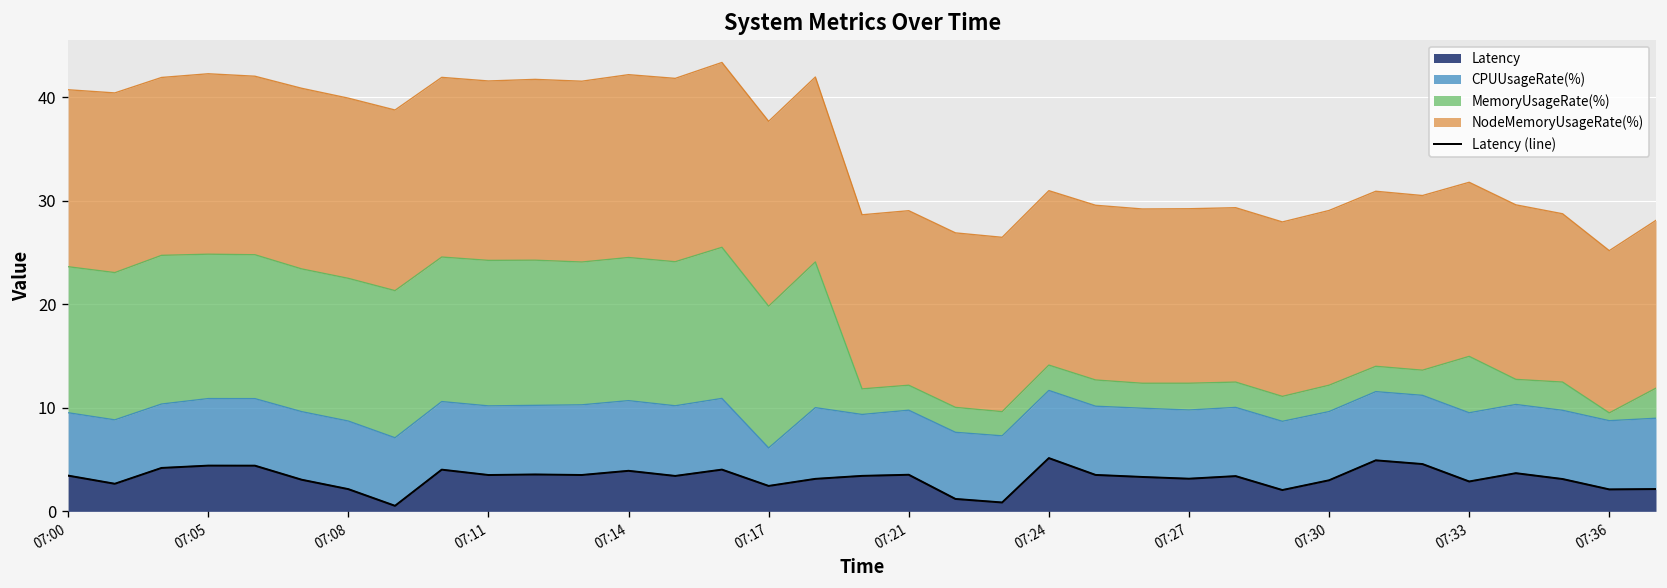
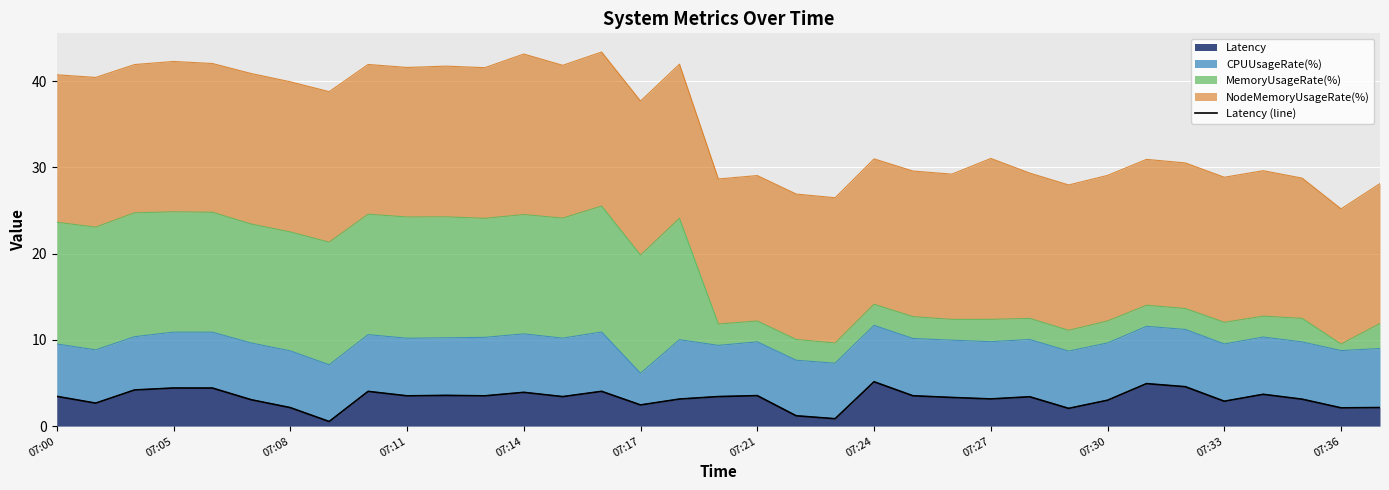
NodeMemoryUsageRate(%), 07:14: 18 -> 19
NodeMemoryUsageRate(%), 07:27: 17 -> 19
MemoryUsageRate(%), 07:33: 5 -> 3
